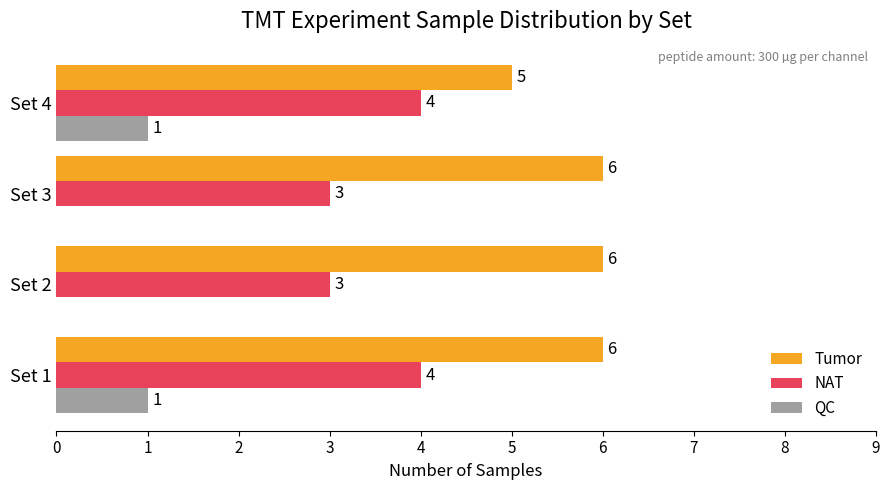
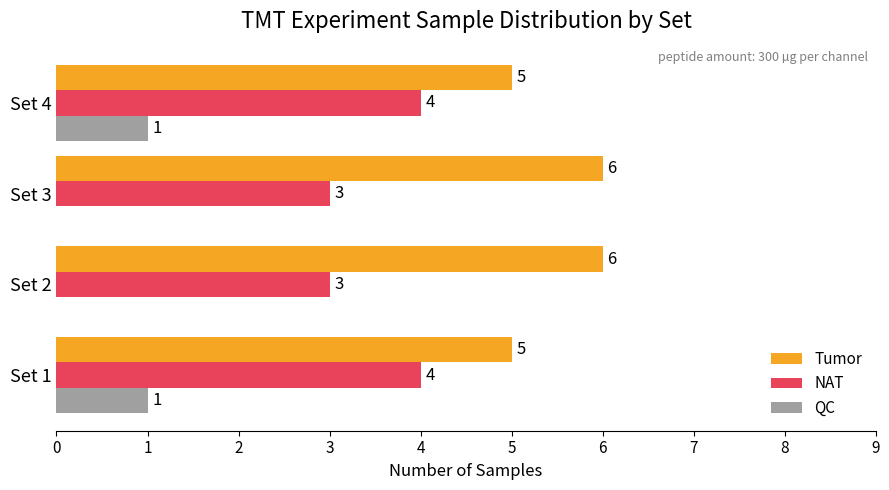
Tumor, Set 1: 6 -> 5
